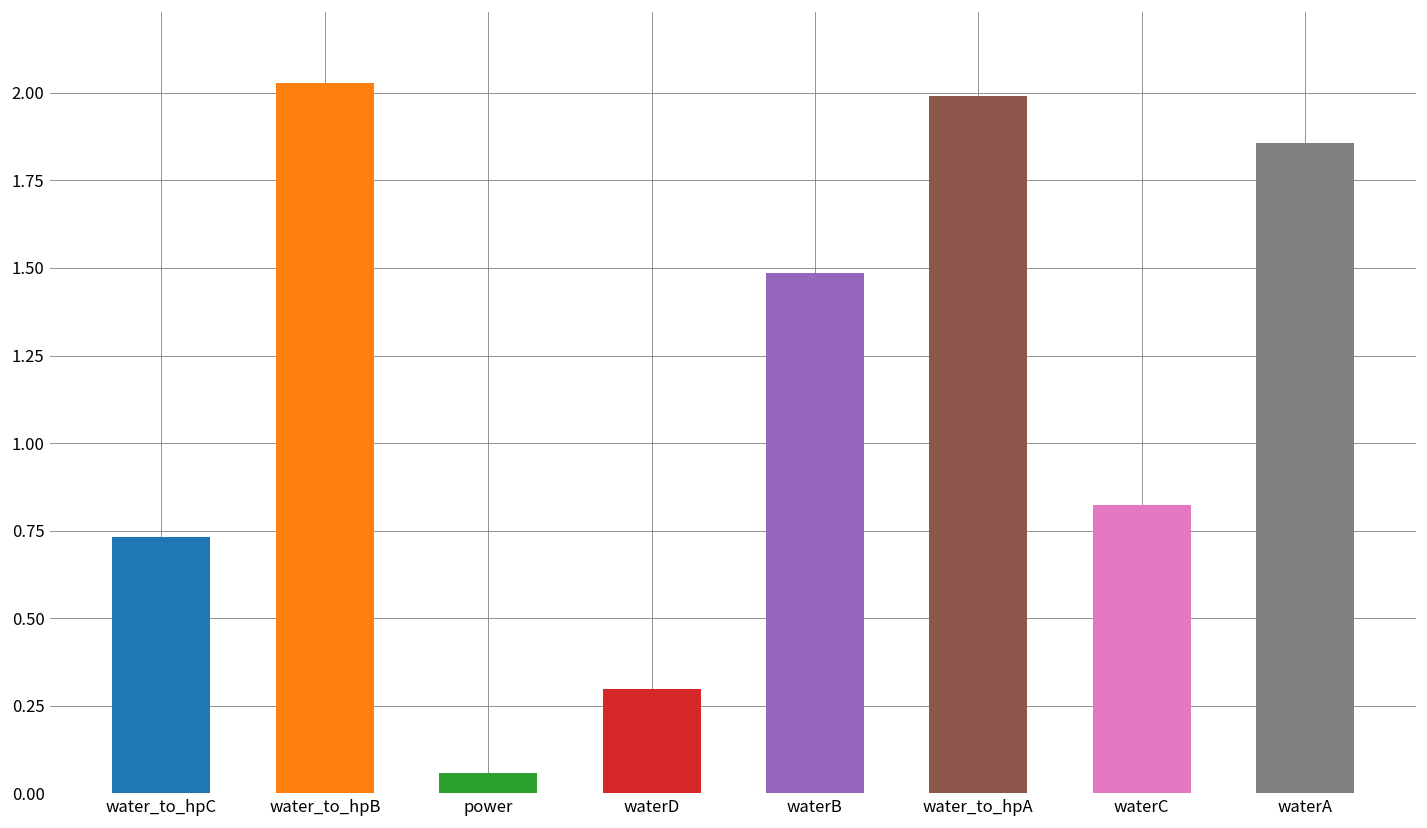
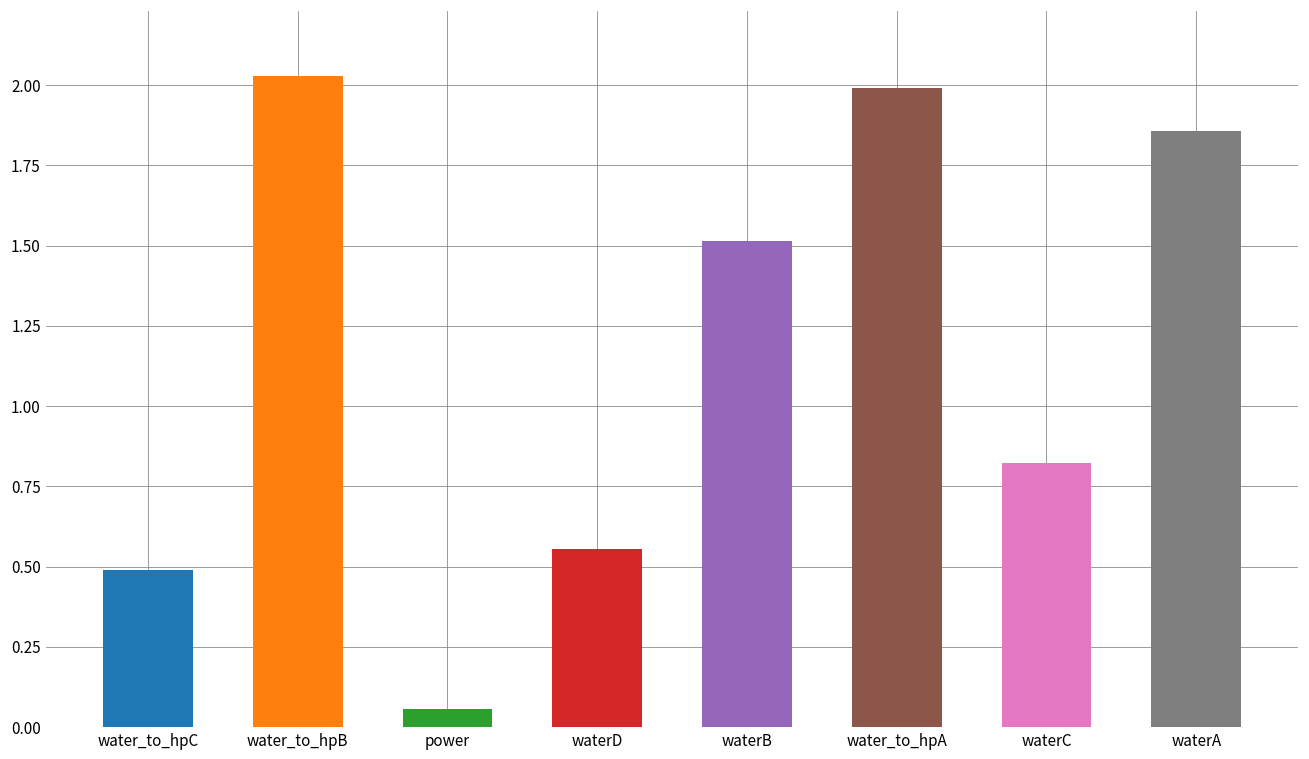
water_to_hpC: 0.73 -> 0.49
waterD: 0.30 -> 0.56
waterB: 1.49 -> 1.51
